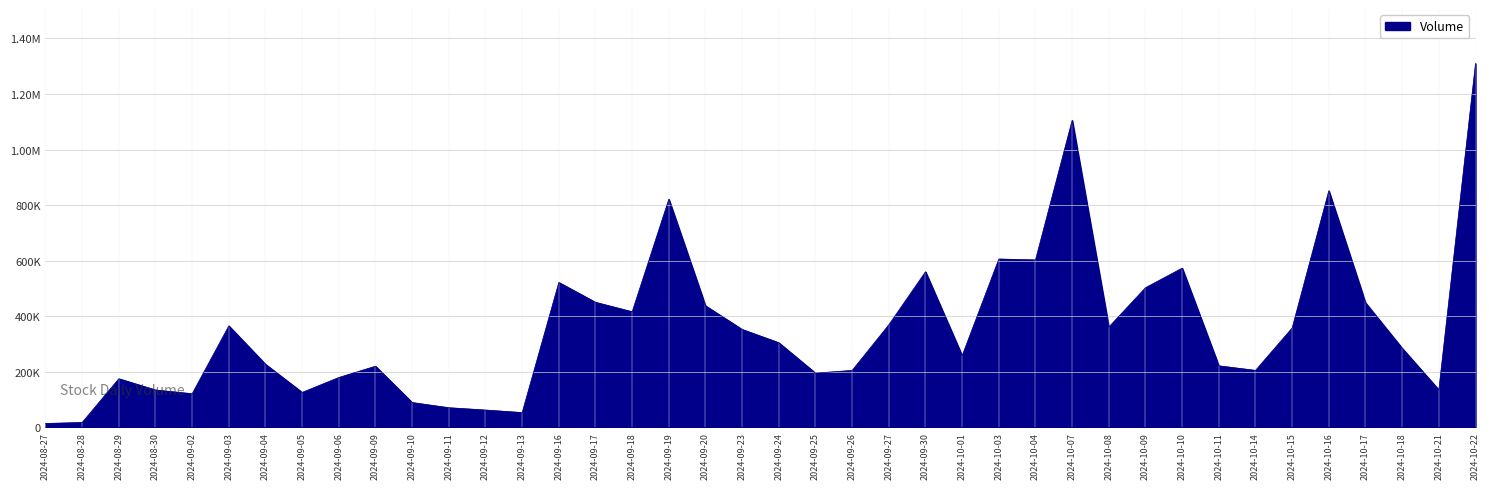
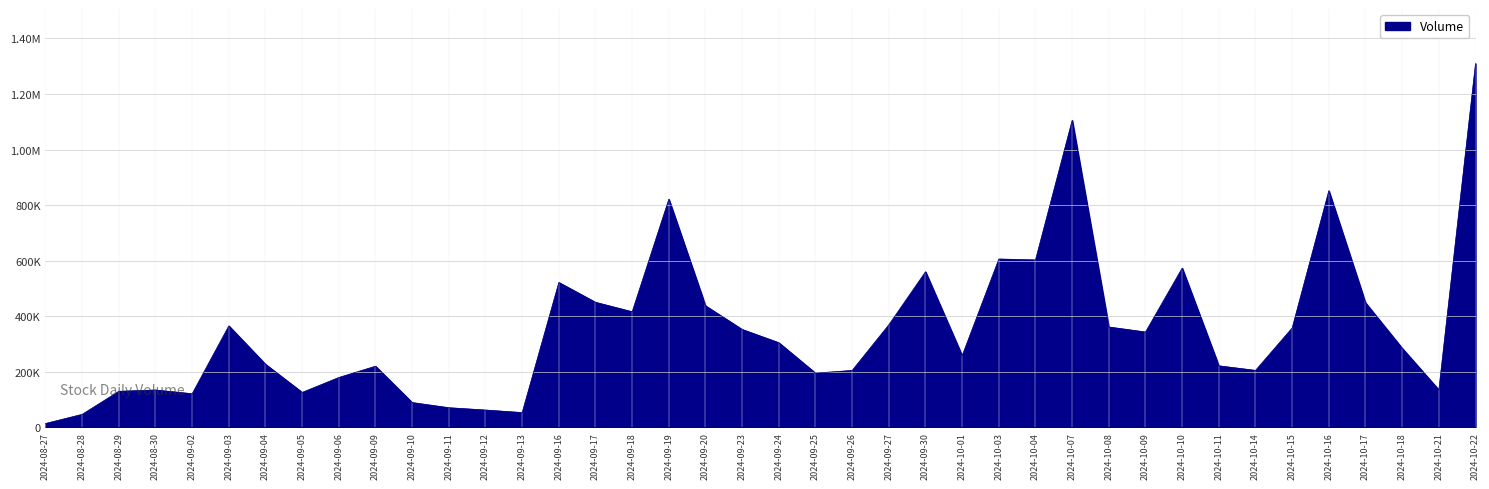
2024-08-28: 20000 -> 50000
2024-08-29: 170000 -> 130000
2024-10-09: 500000 -> 340000
